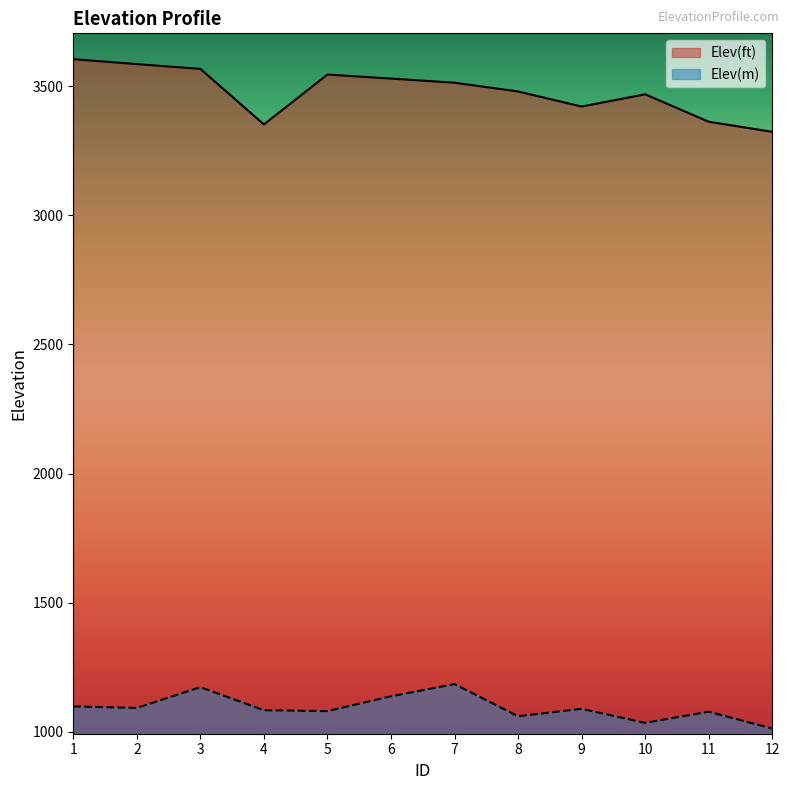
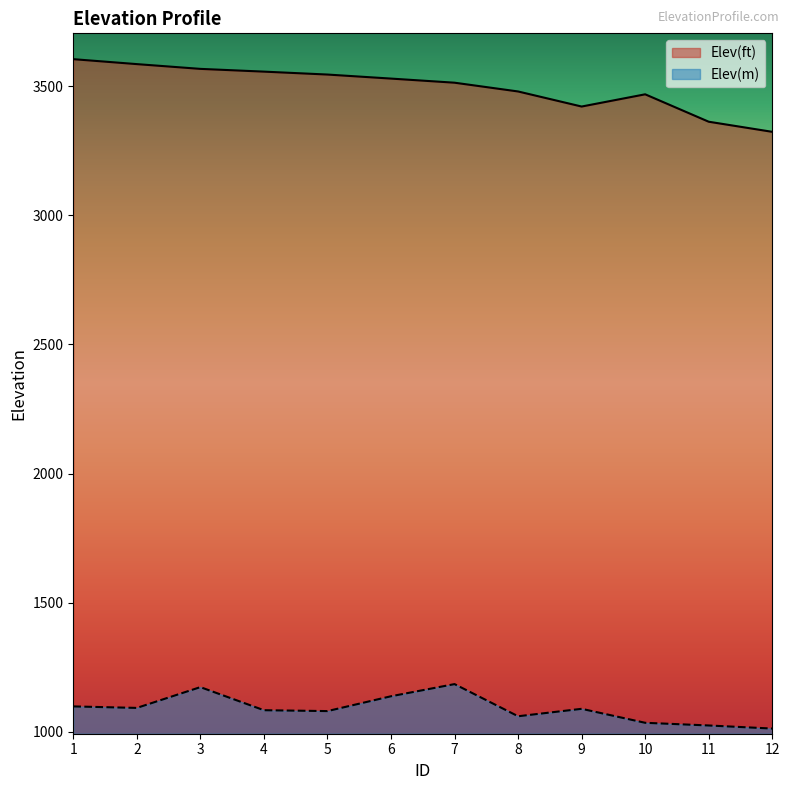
Elev(ft), 4: 3350 -> 3560
Elev(m), 11: 1080 -> 1020
